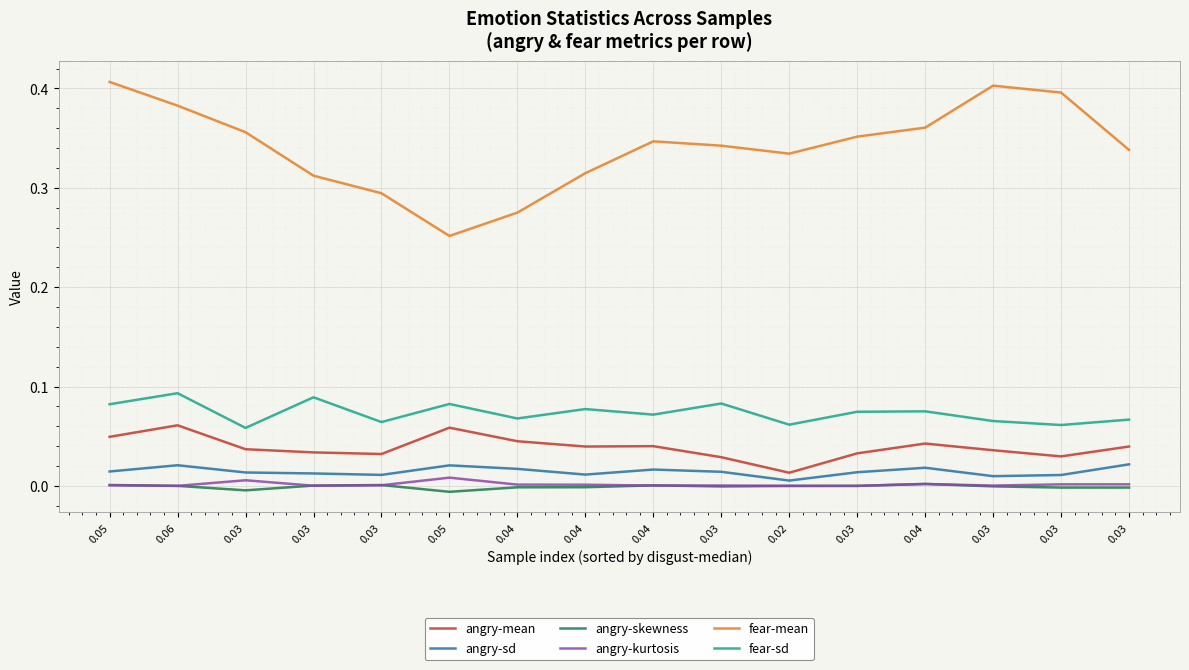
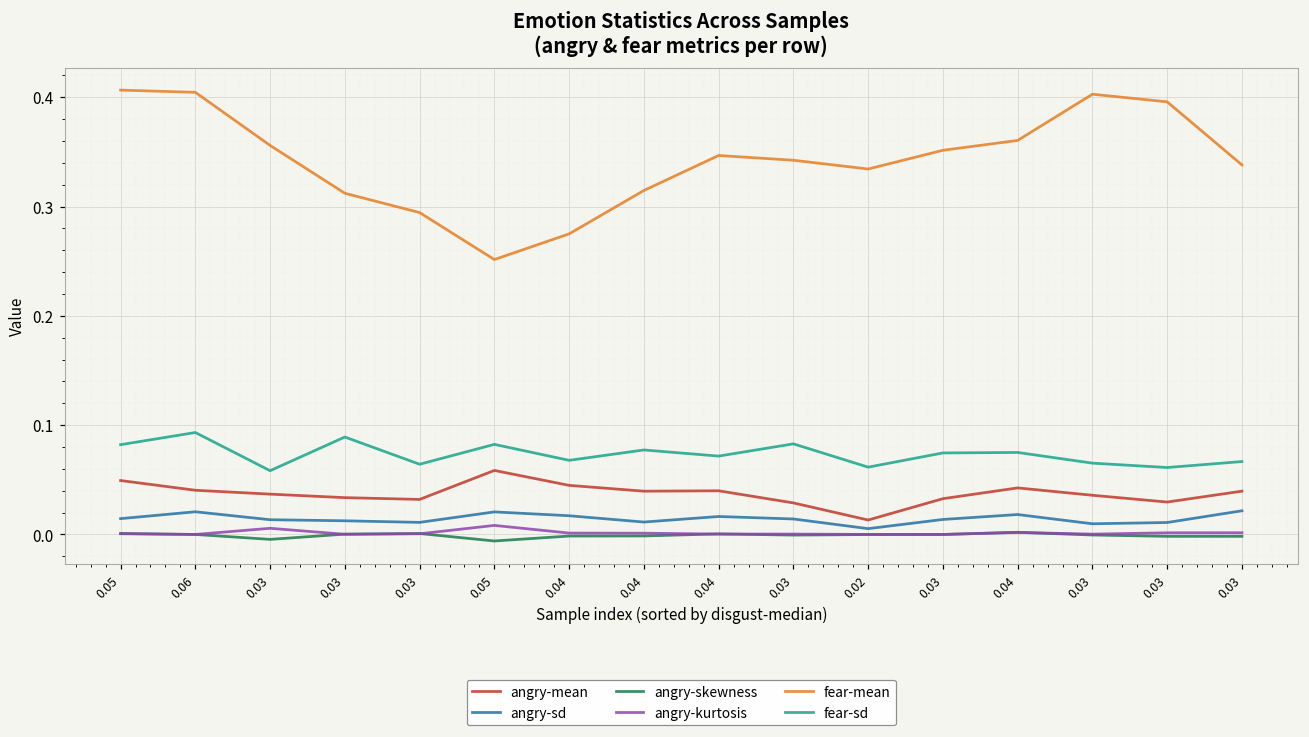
angry-mean, 0.06: 0.06 -> 0.04
fear-mean, 0.06: 0.38 -> 0.40
